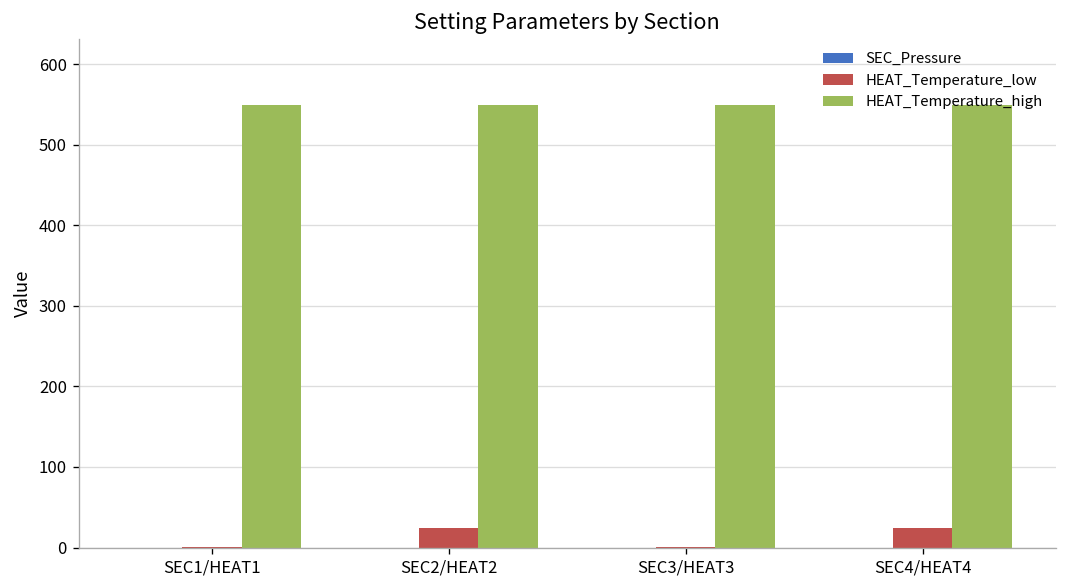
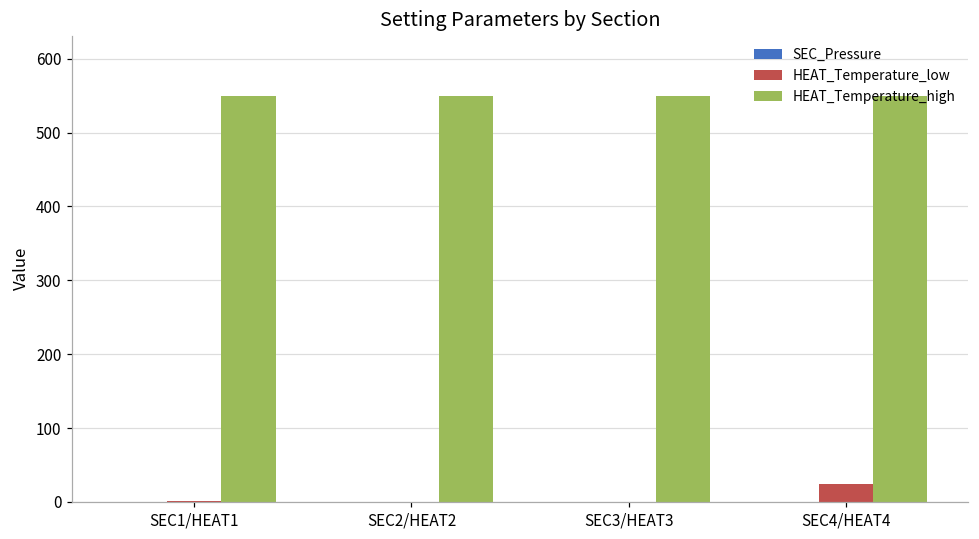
HEAT_Temperature_low, SEC2/HEAT2: 20 -> 0
